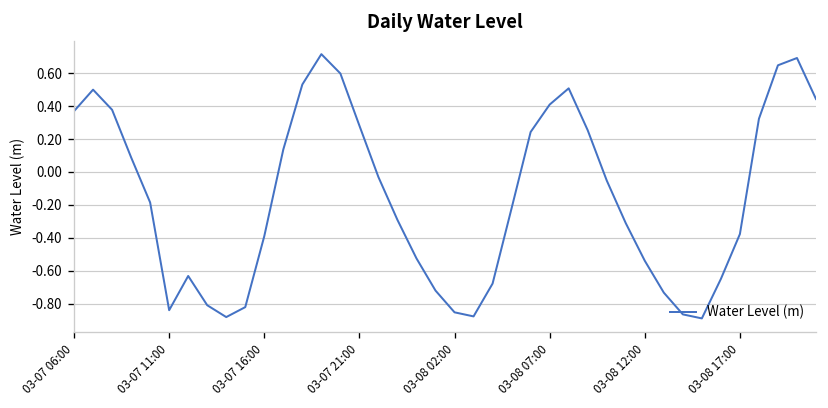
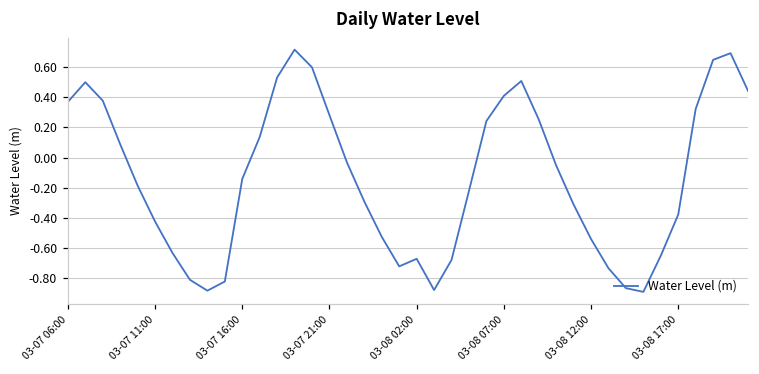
03-07 11:00: -0.84 -> -0.42
03-07 16:00: -0.39 -> -0.14
03-08 02:00: -0.85 -> -0.67
